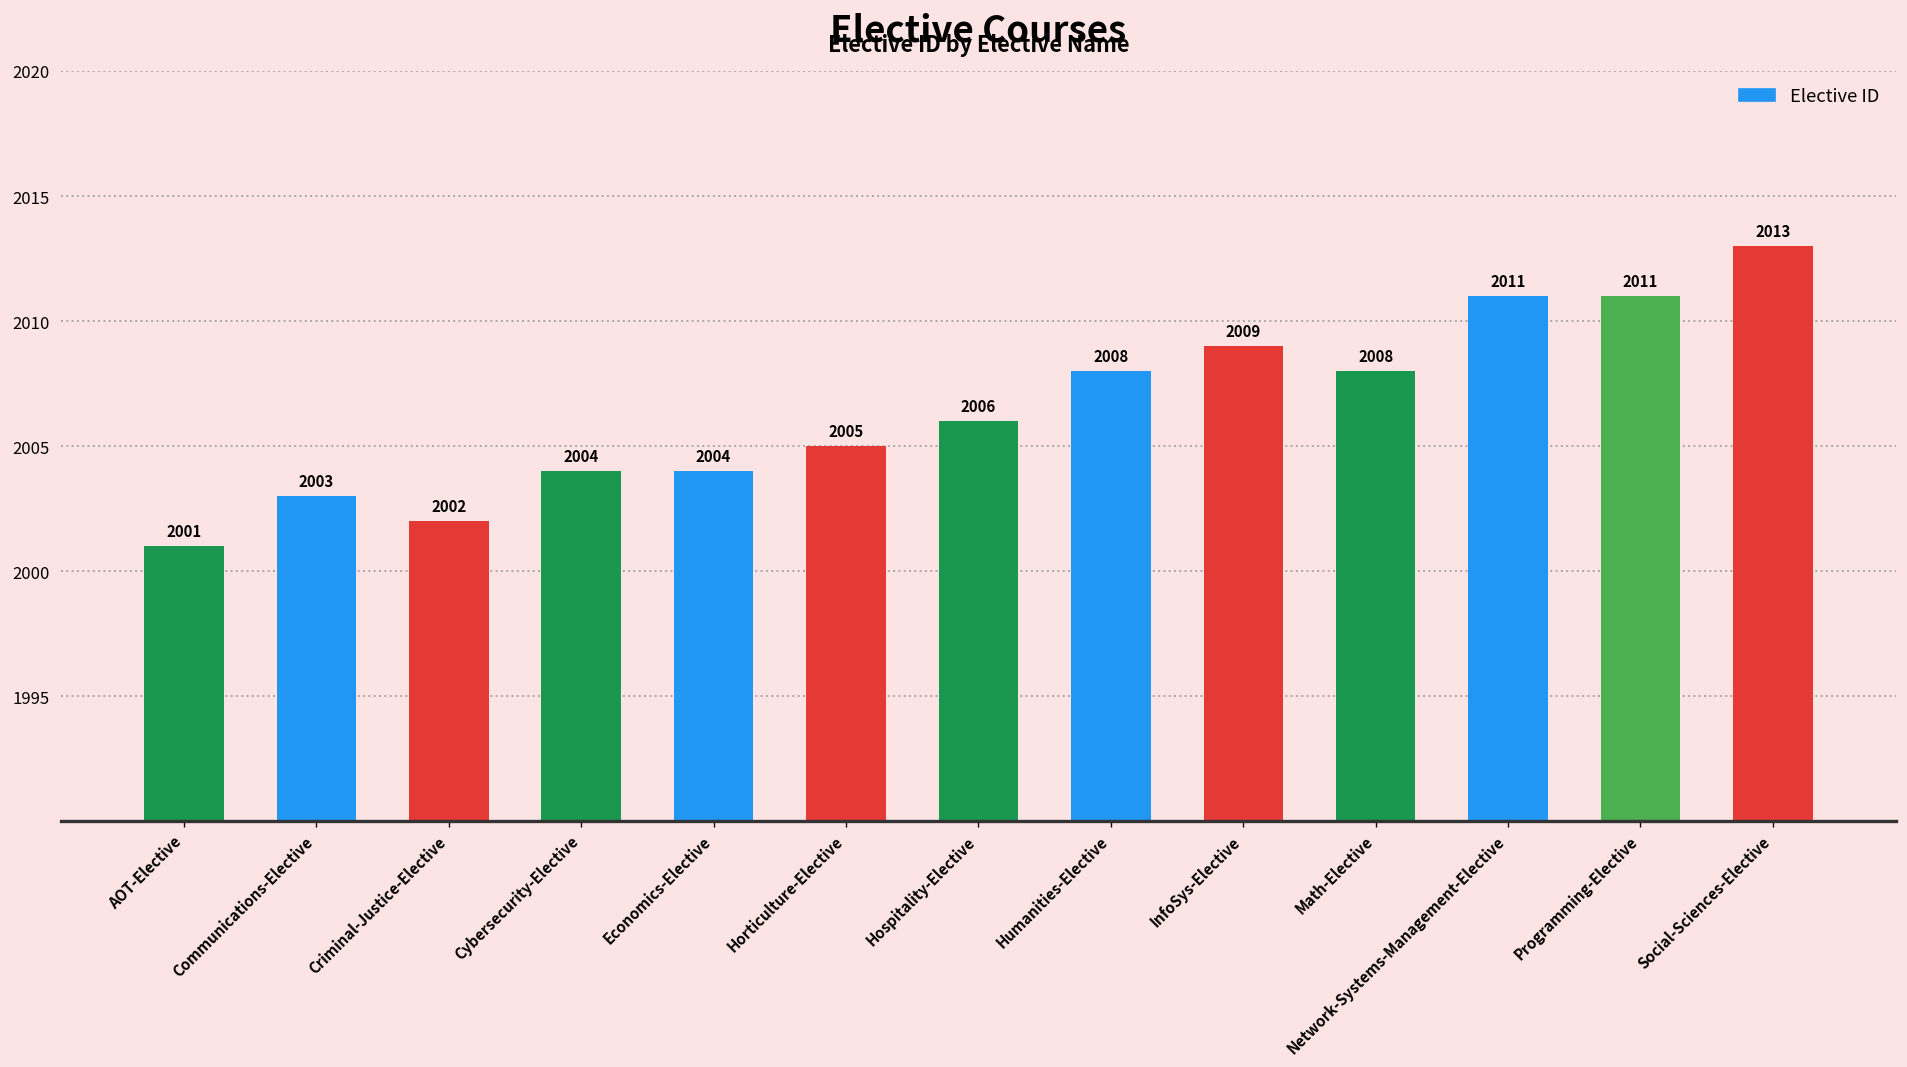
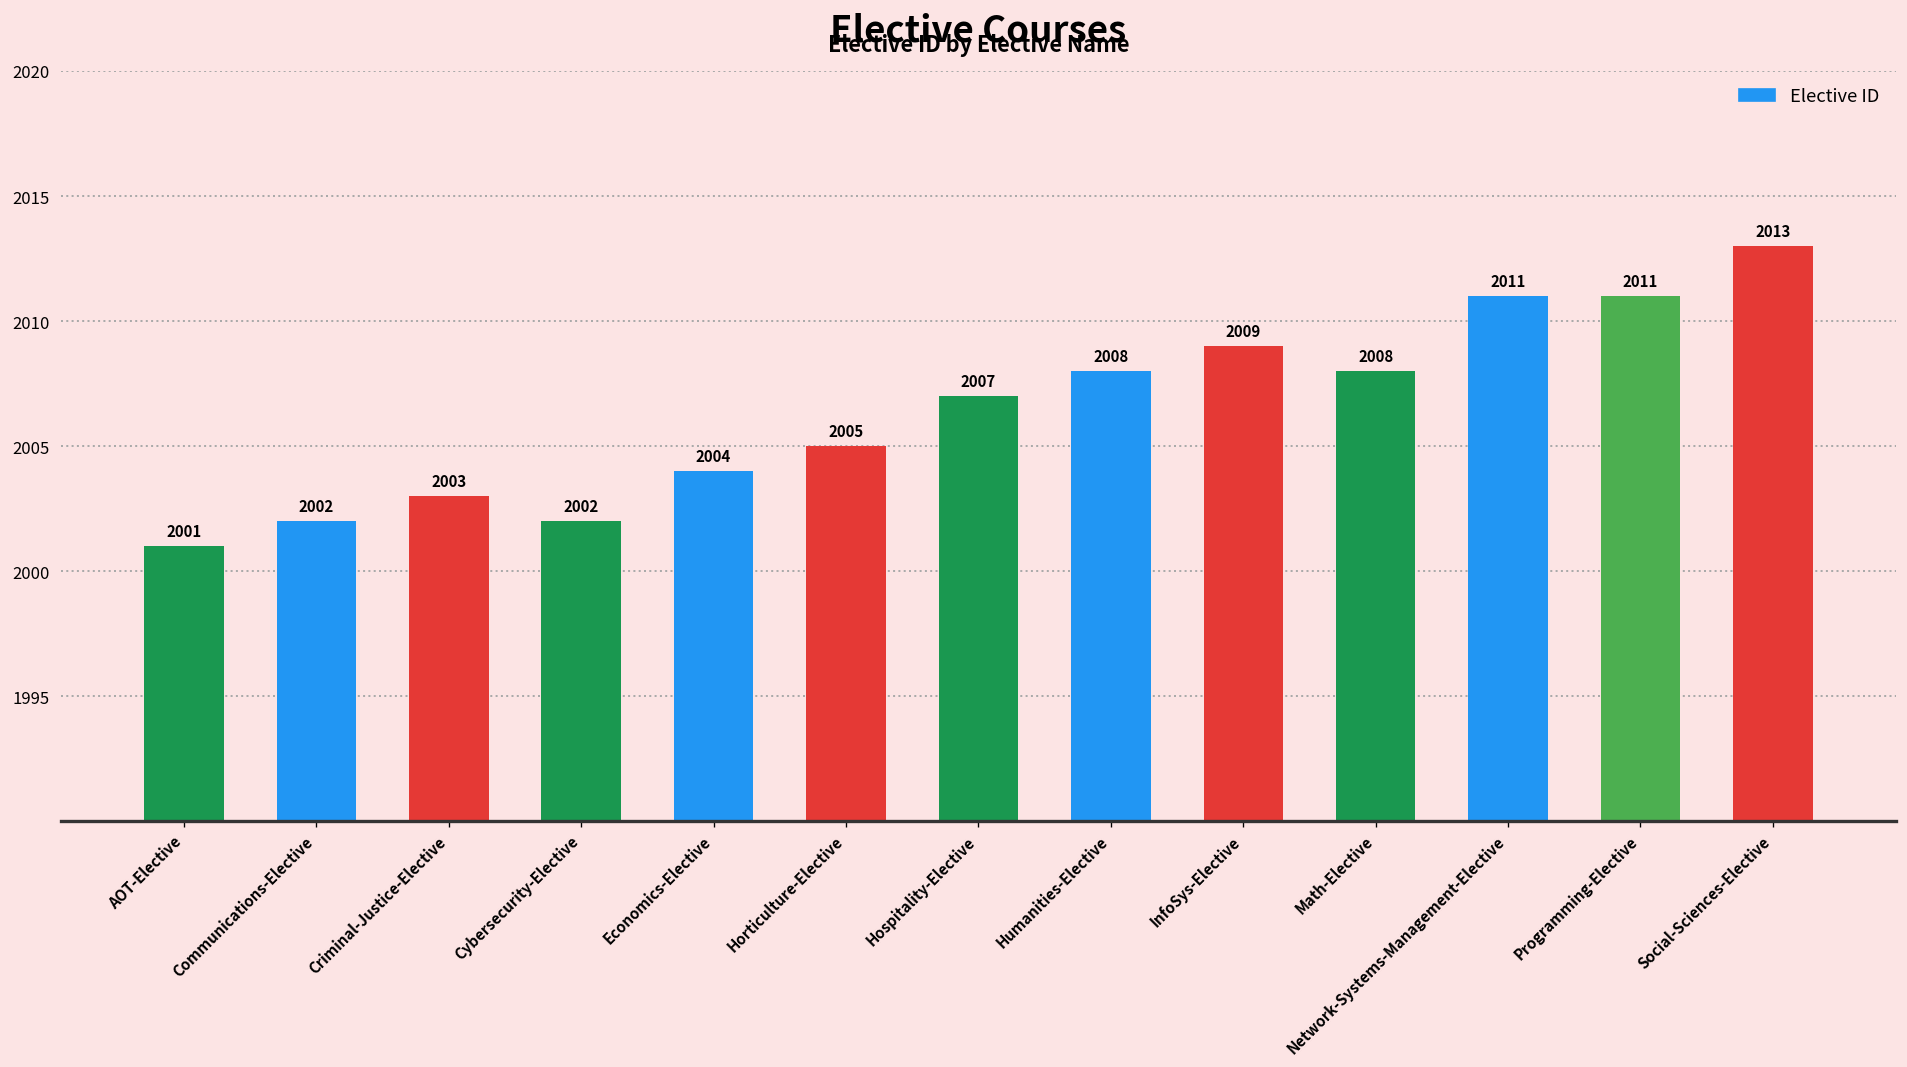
Communications-Elective: 2003 -> 2002
Criminal-Justice-Elective: 2002 -> 2003
Cybersecurity-Elective: 2004 -> 2002
Hospitality-Elective: 2006 -> 2007
